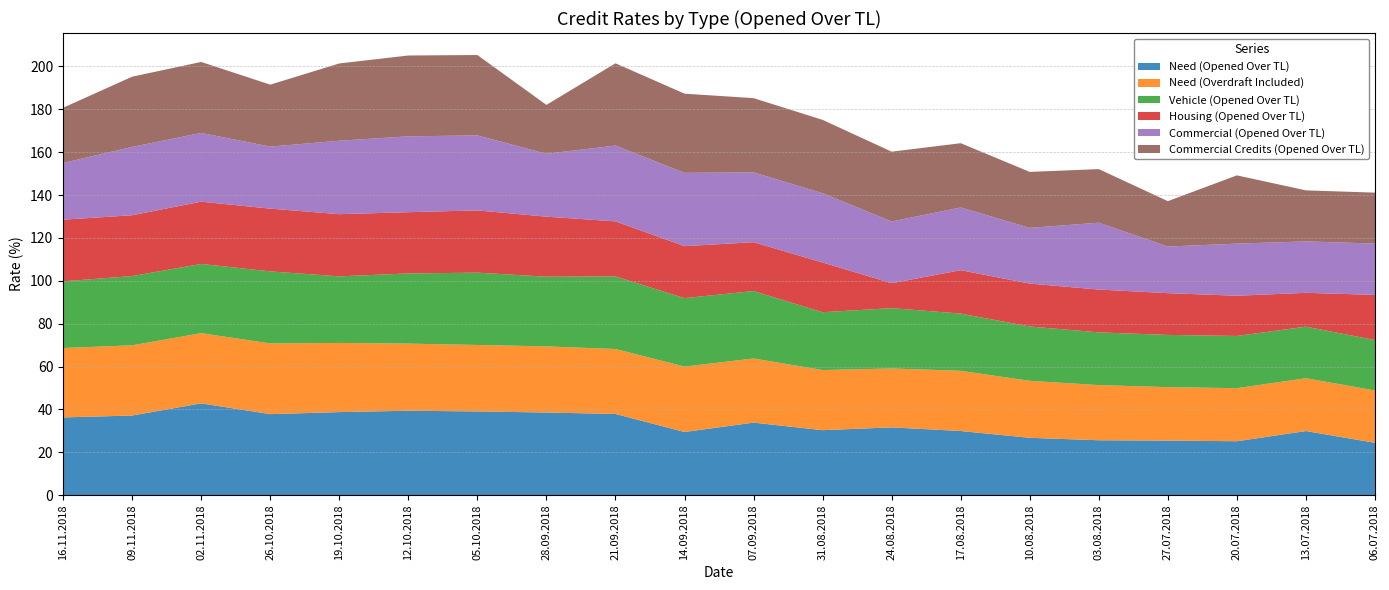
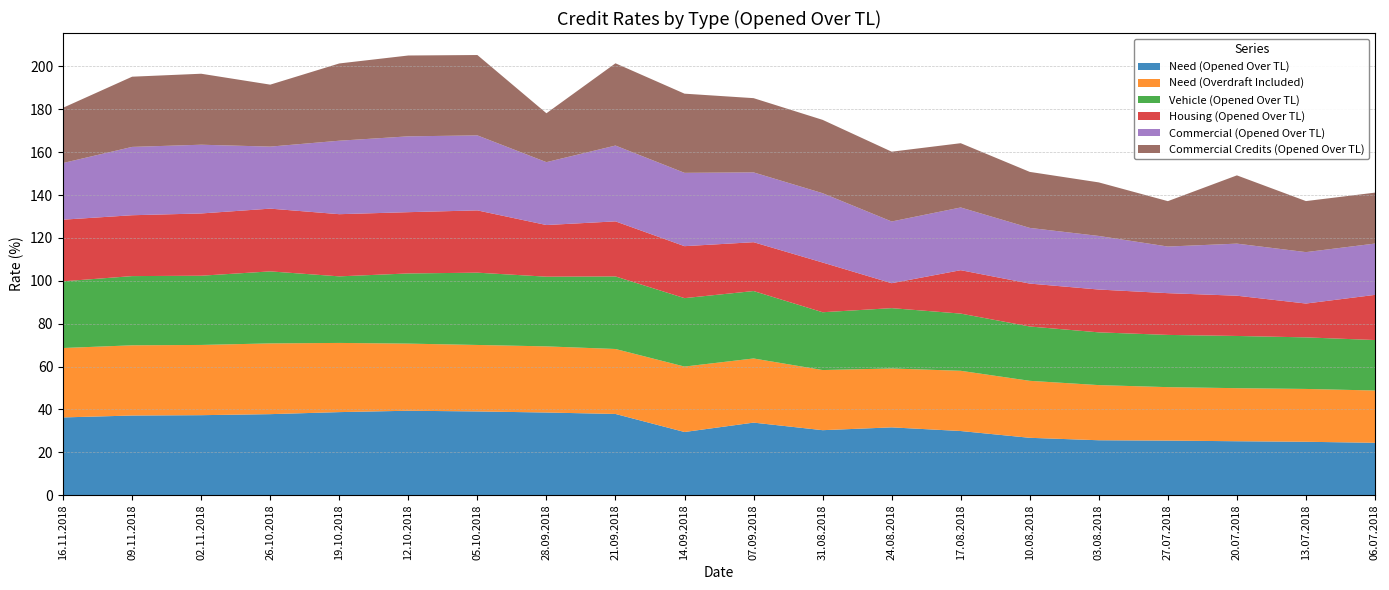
Need (Opened Over TL), 02.11.2018: 43 -> 37
Housing (Opened Over TL), 28.09.2018: 28 -> 24
Commercial (Opened Over TL), 03.08.2018: 31 -> 25
Need (Opened Over TL), 13.07.2018: 30 -> 25
